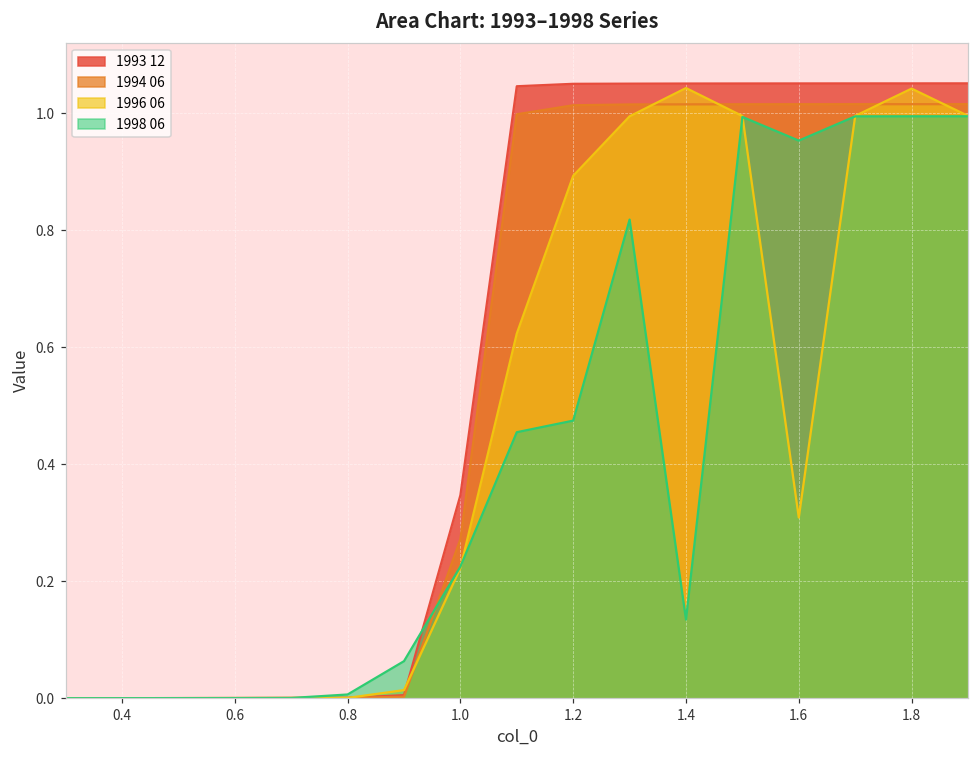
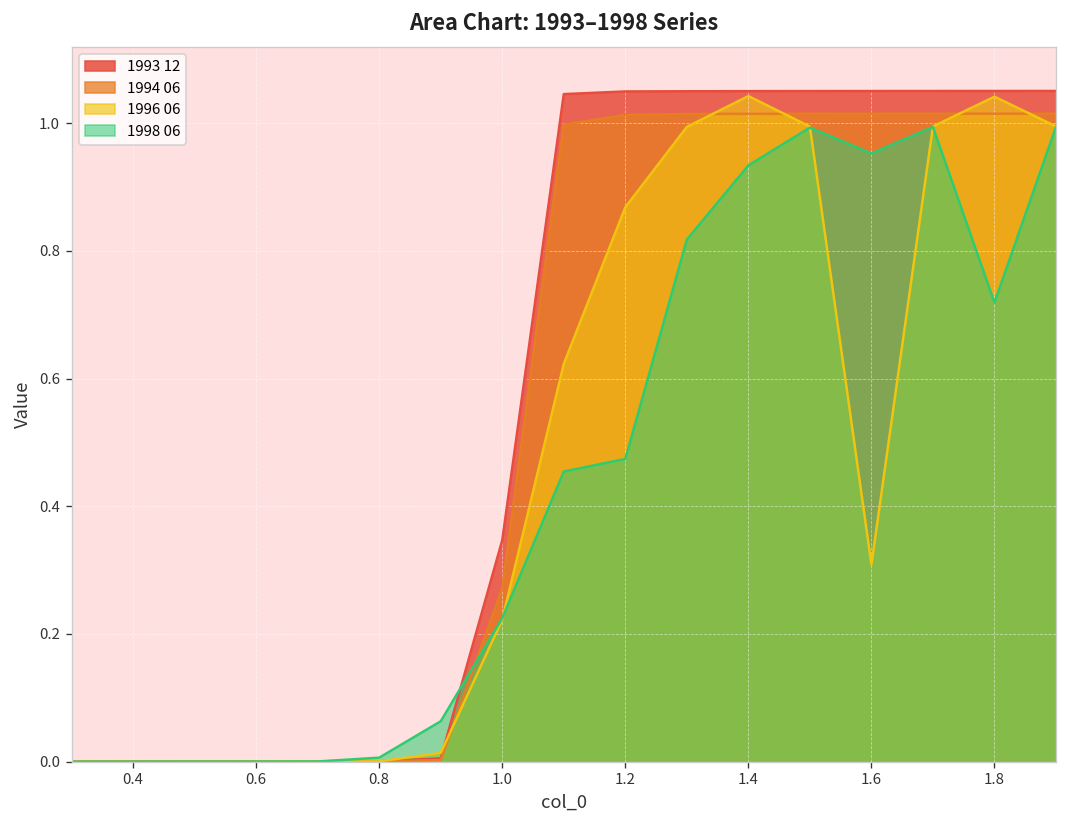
1996 06, 1.2: 0.89 -> 0.87
1998 06, 1.4: 0.13 -> 0.93
1998 06, 1.8: 0.99 -> 0.72
